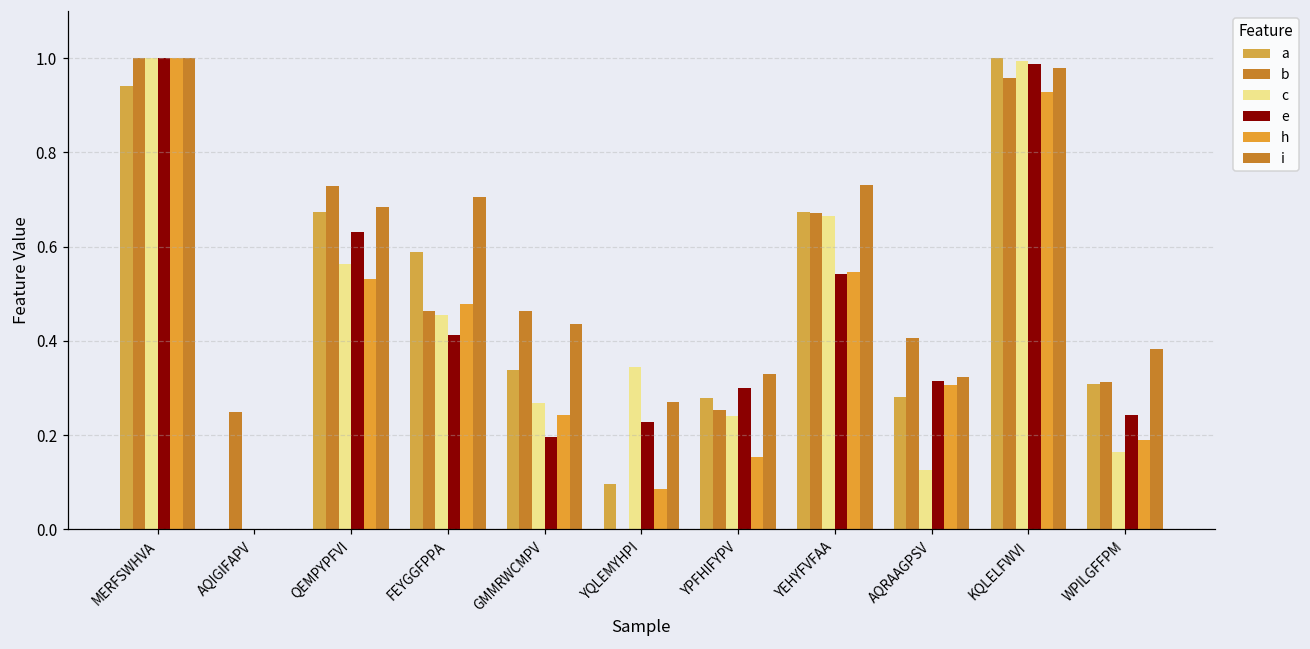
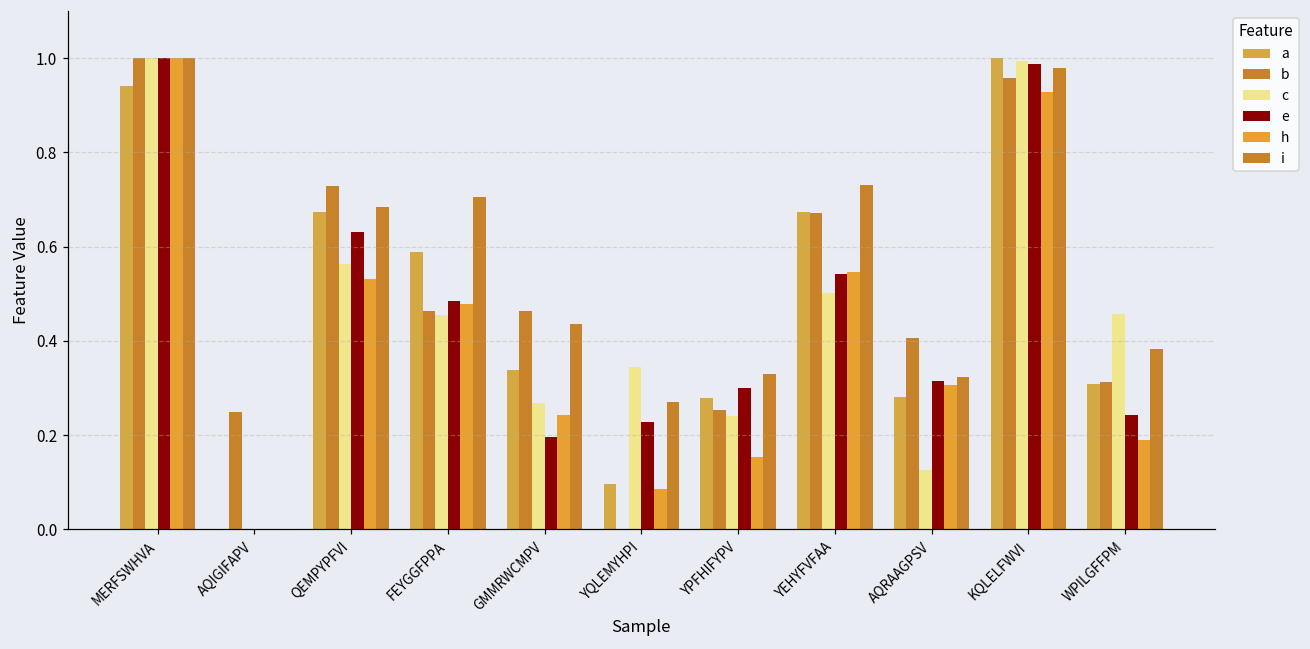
e, FEYGGFPPA: 0.41 -> 0.48
c, YEHYFVFAA: 0.66 -> 0.50
c, WPILGFFPM: 0.17 -> 0.46
